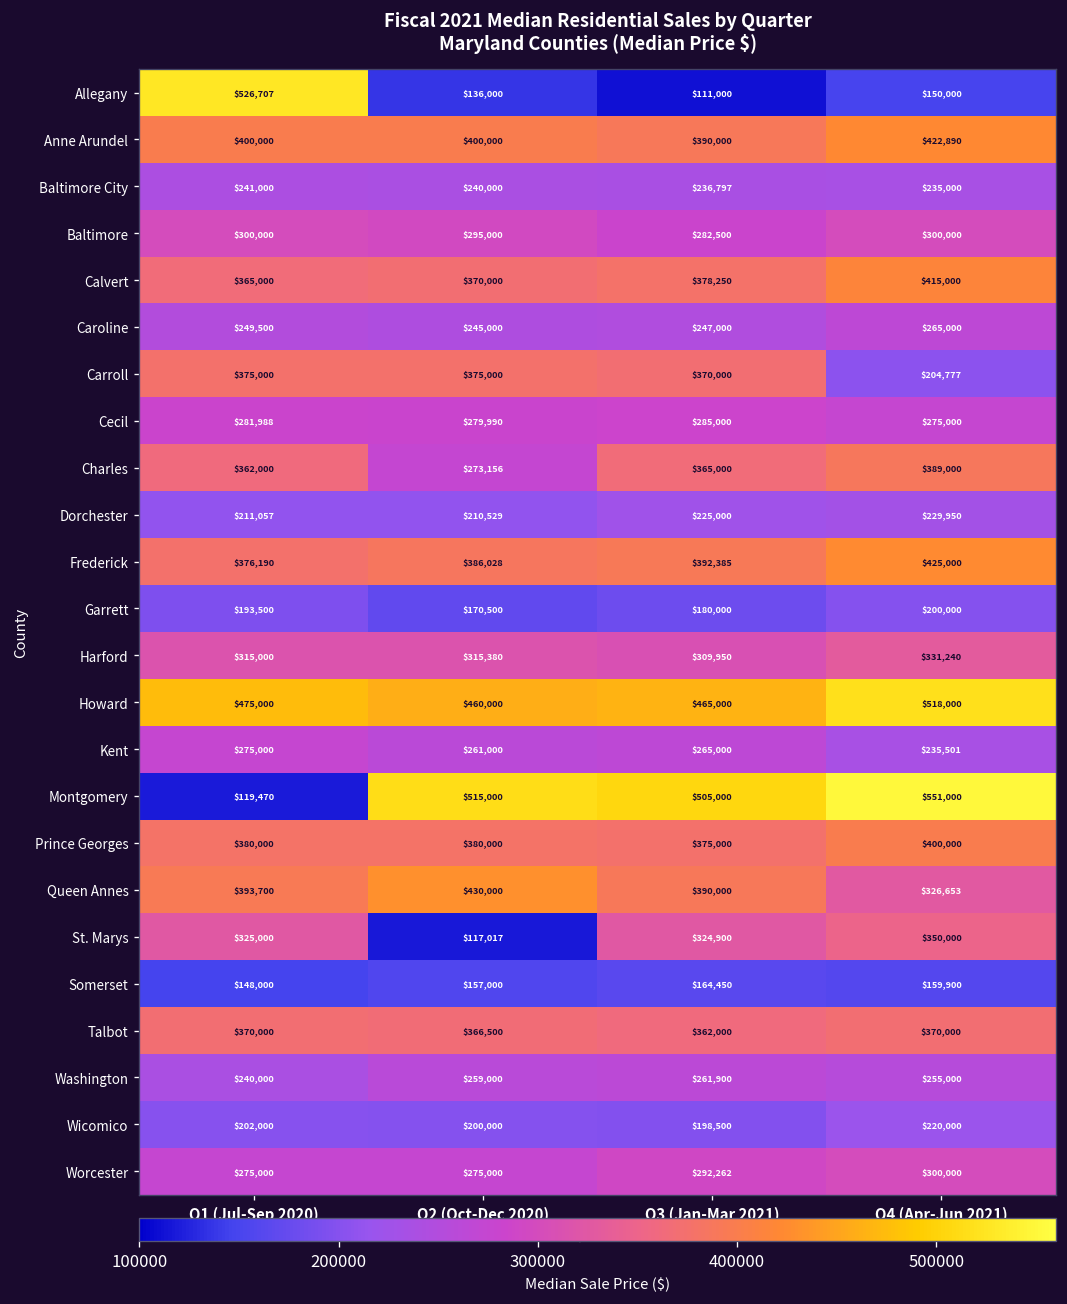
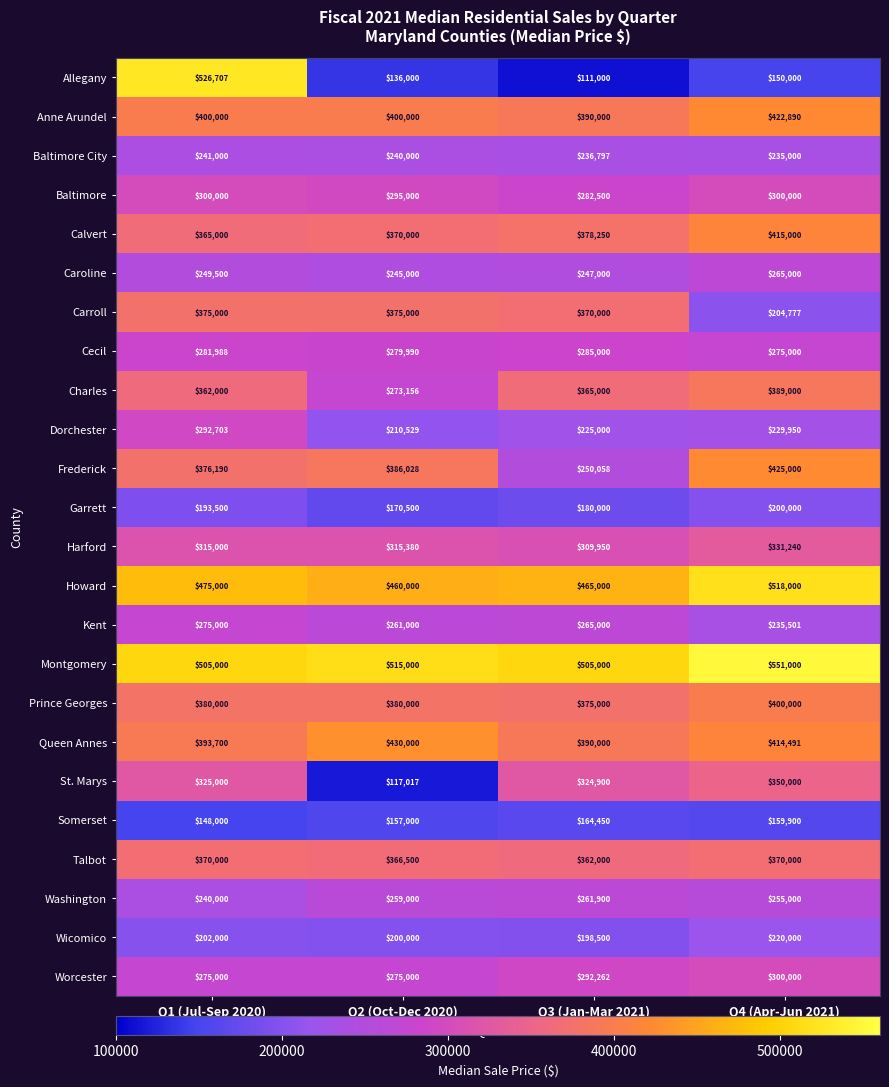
Dorchester, Q1 (Jul-Sep 2020): $211,057 -> $292,703
Frederick, Q3 (Jan-Mar 2021): $392,385 -> $250,058
Montgomery, Q1 (Jul-Sep 2020): $119,470 -> $505,000
Queen Annes, Q4 (Apr-Jun 2021): $326,653 -> $414,491
